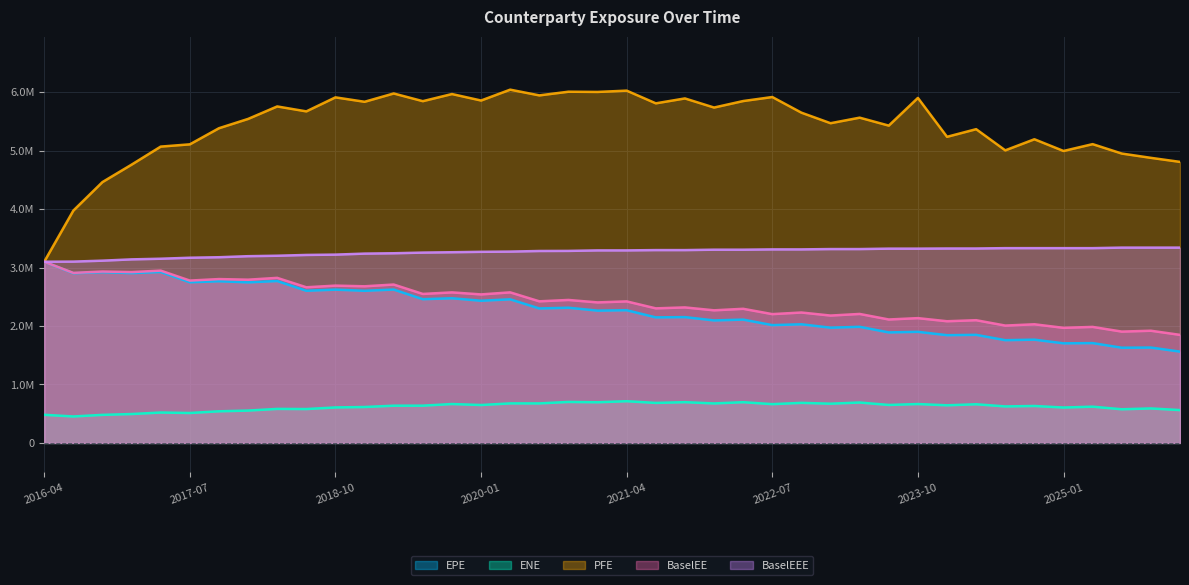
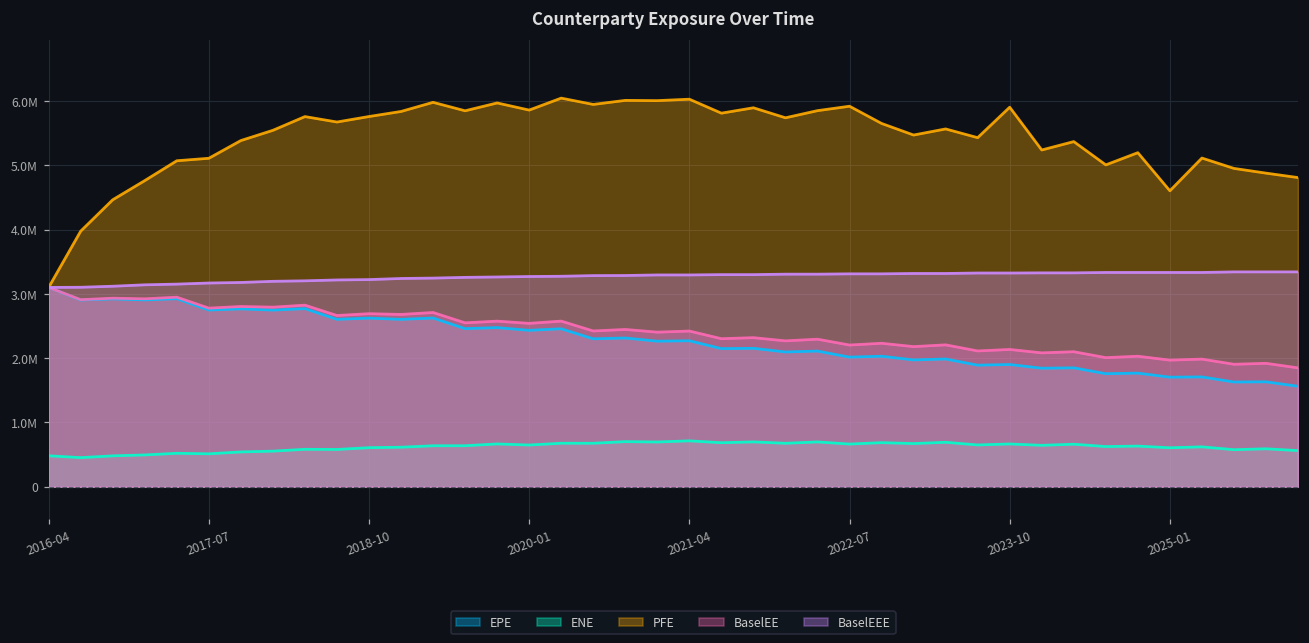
PFE, 2018-10: 5900000 -> 5800000
PFE, 2025-01: 5000000 -> 4600000
